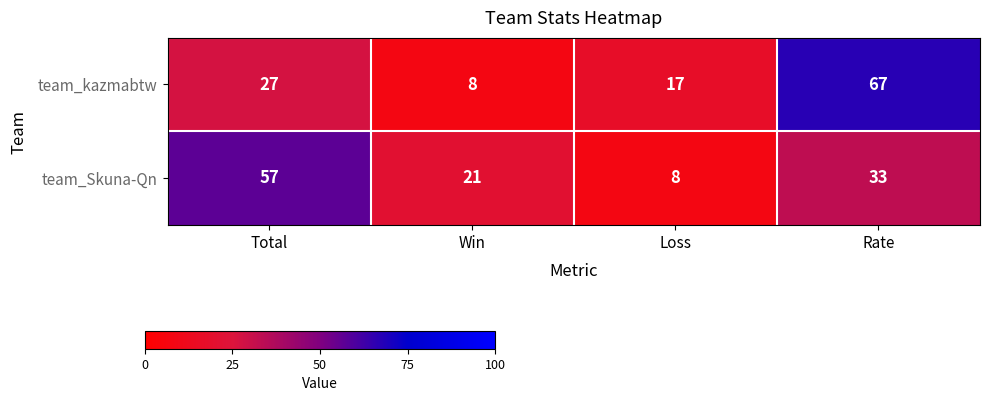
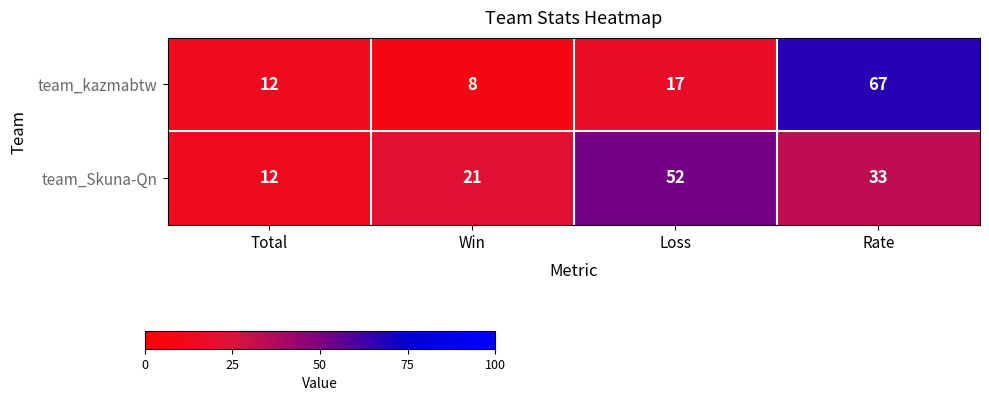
team_kazmabtw, Total: 27 -> 12
team_Skuna-Qn, Total: 57 -> 12
team_Skuna-Qn, Loss: 8 -> 52
